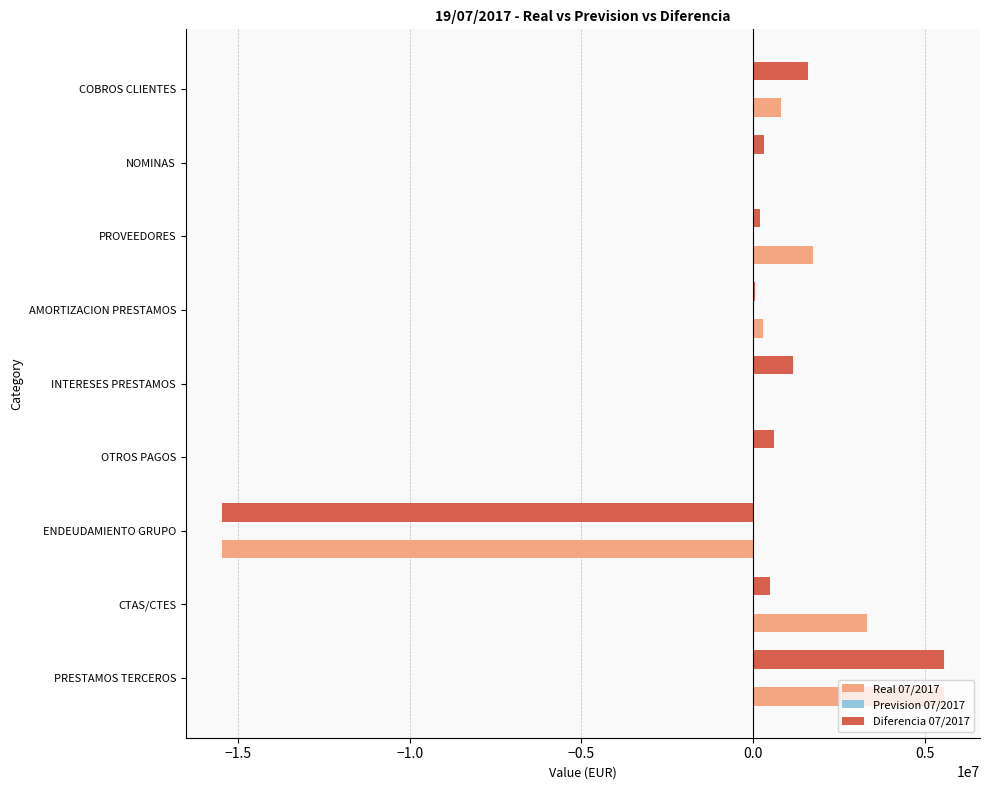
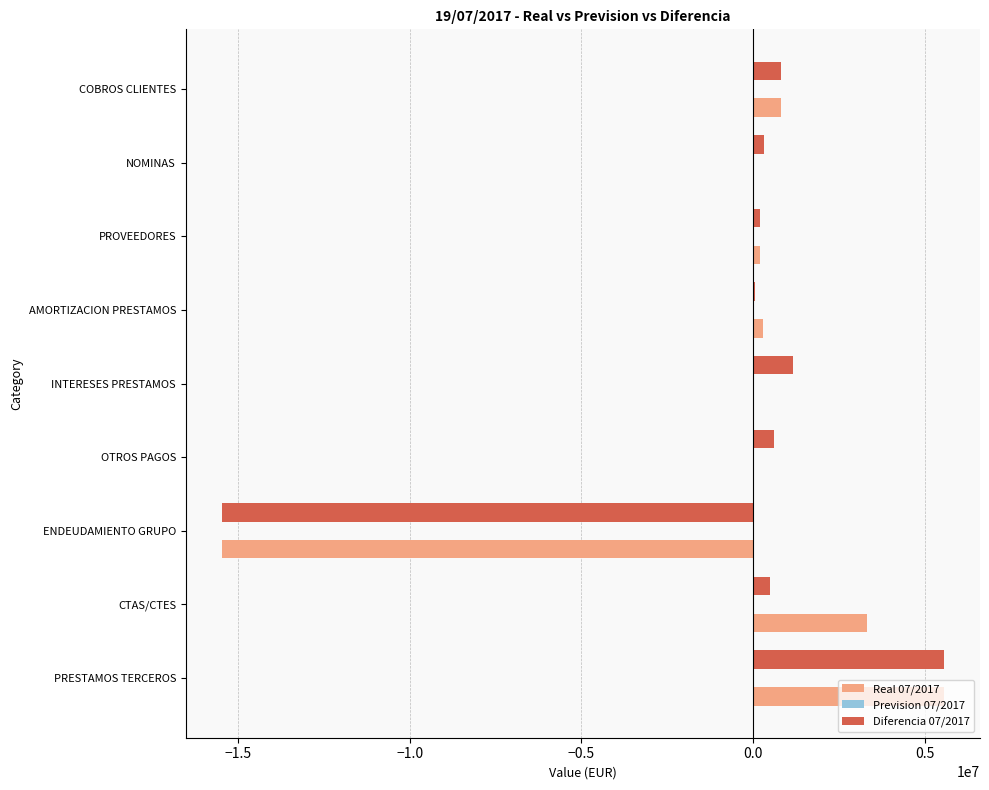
Diferencia 07/2017, COBROS CLIENTES: 1600000 -> 800000
Real 07/2017, PROVEEDORES: 1700000 -> 200000
